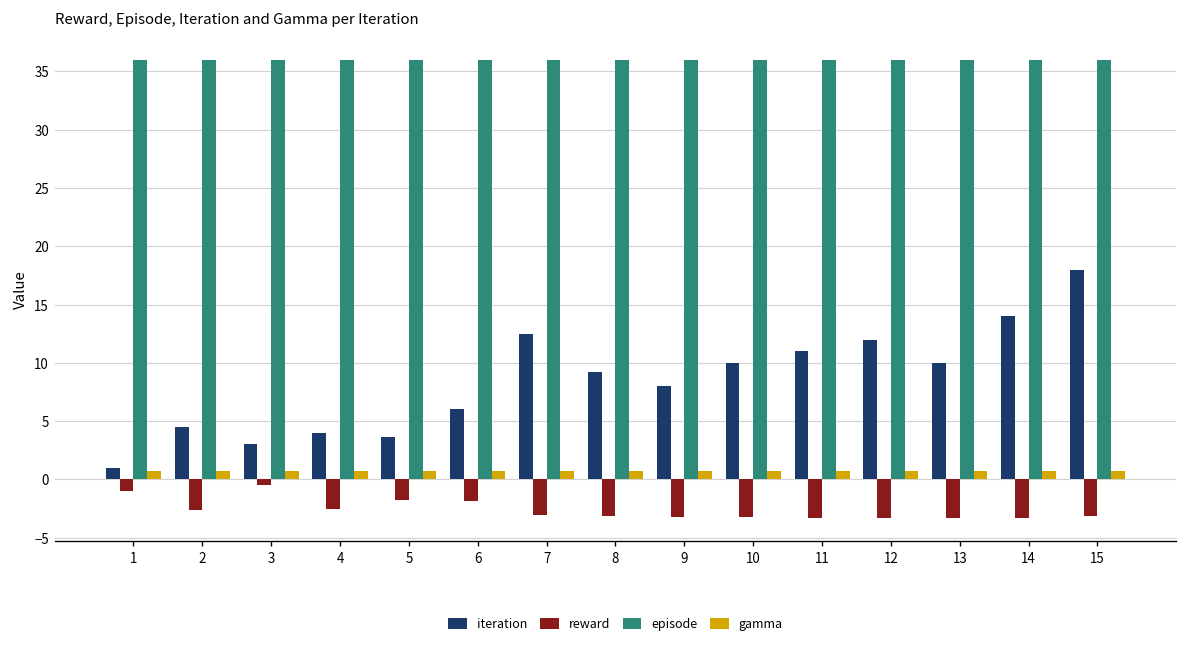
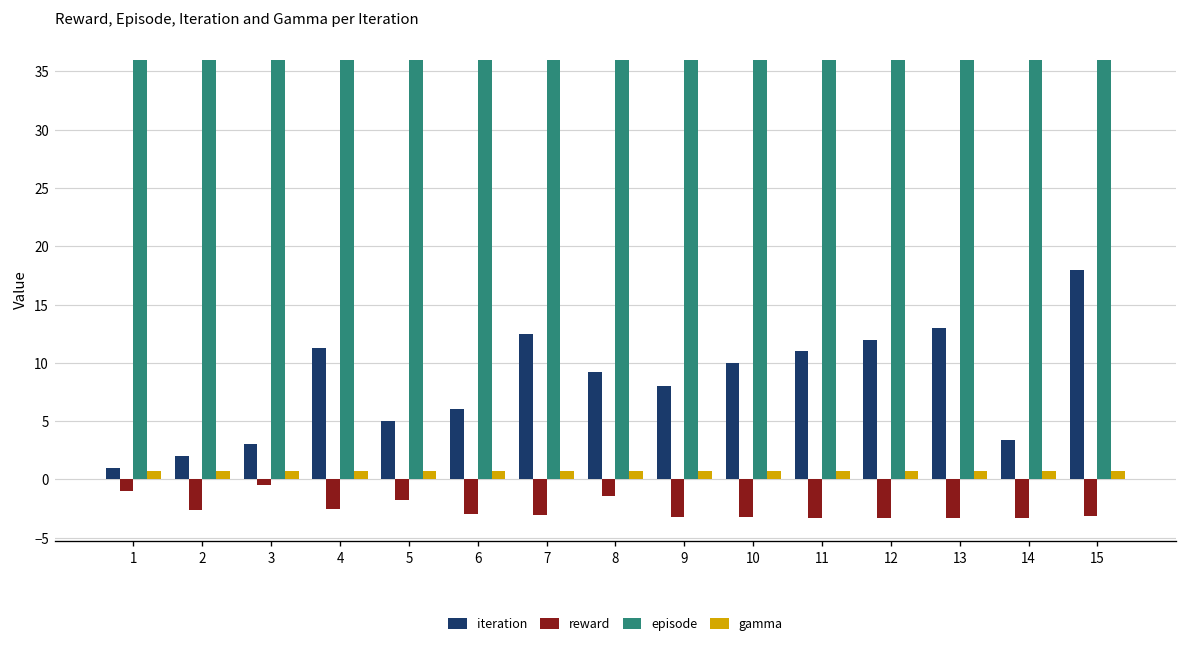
iteration, 2: 5 -> 2
iteration, 4: 4 -> 11
iteration, 5: 4 -> 5
reward, 6: -2 -> -3
reward, 8: -3 -> -1
iteration, 13: 10 -> 13
iteration, 14: 14 -> 3
